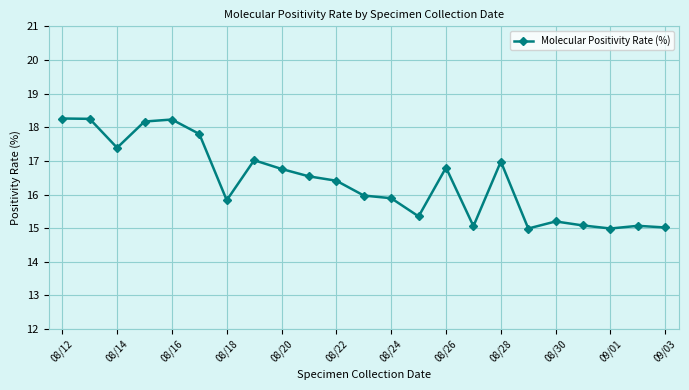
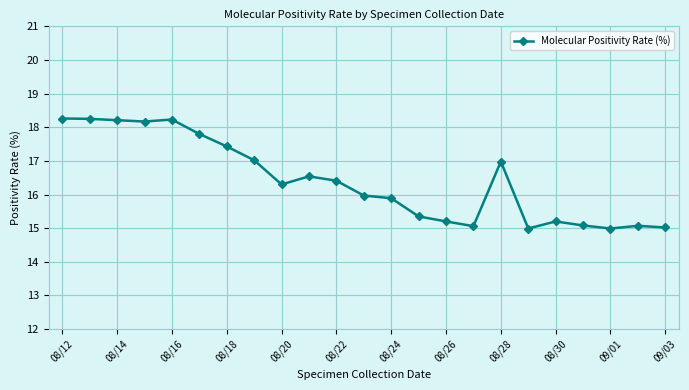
08/14: 17.4 -> 18.2
08/18: 15.8 -> 17.4
08/20: 16.8 -> 16.3
08/26: 16.8 -> 15.2
